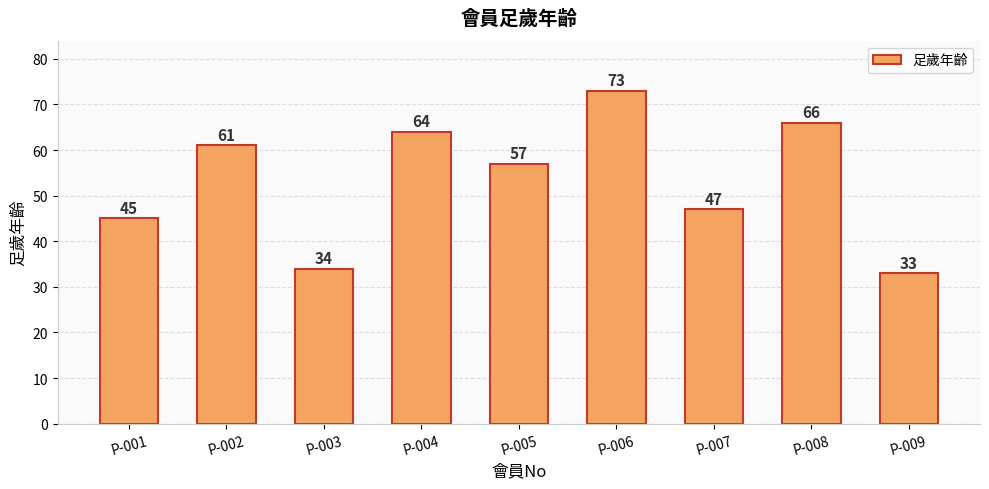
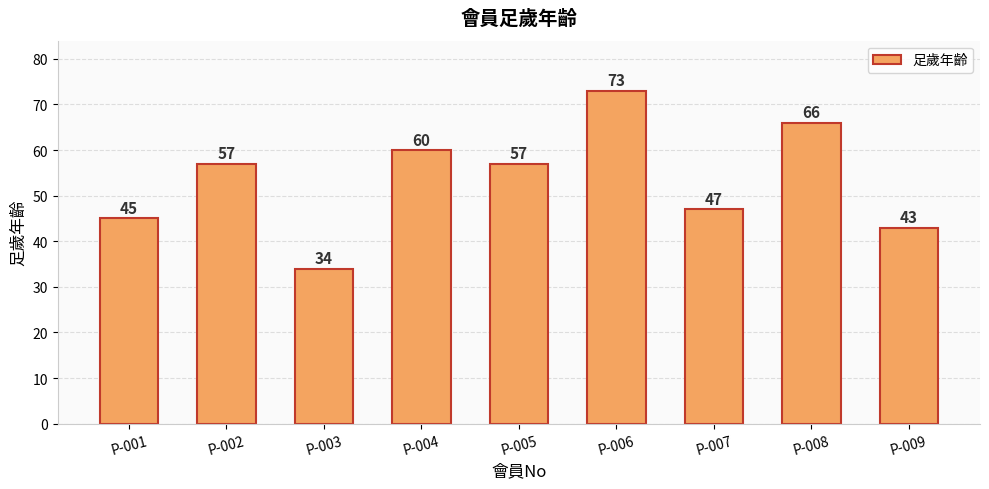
P-002: 61 -> 57
P-004: 64 -> 60
P-009: 33 -> 43
